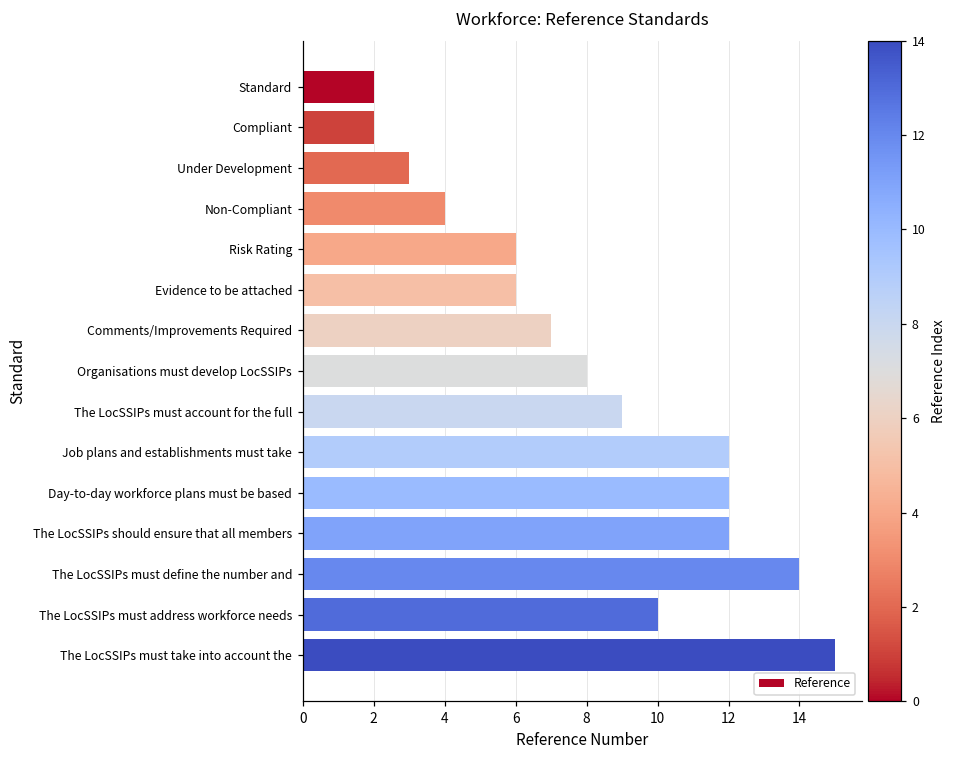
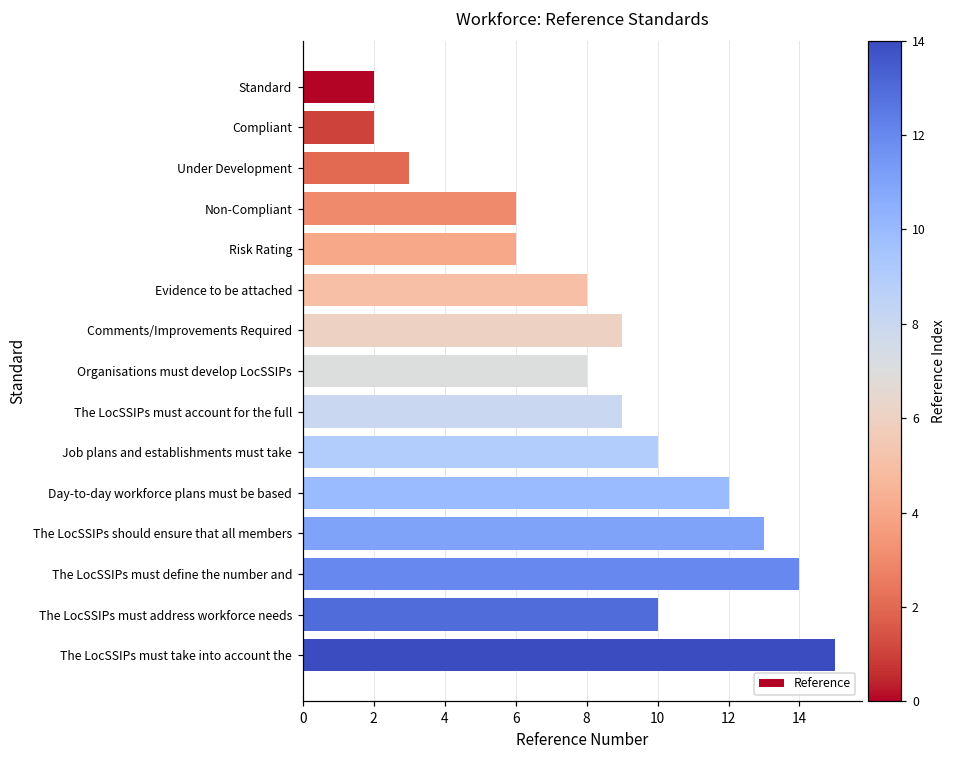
Non-Compliant: 4 -> 6
Evidence to be attached: 6 -> 8
Comments/Improvements Required: 7 -> 9
Job plans and establishments must take: 12 -> 10
The LocSSIPs should ensure that all members: 12 -> 13
